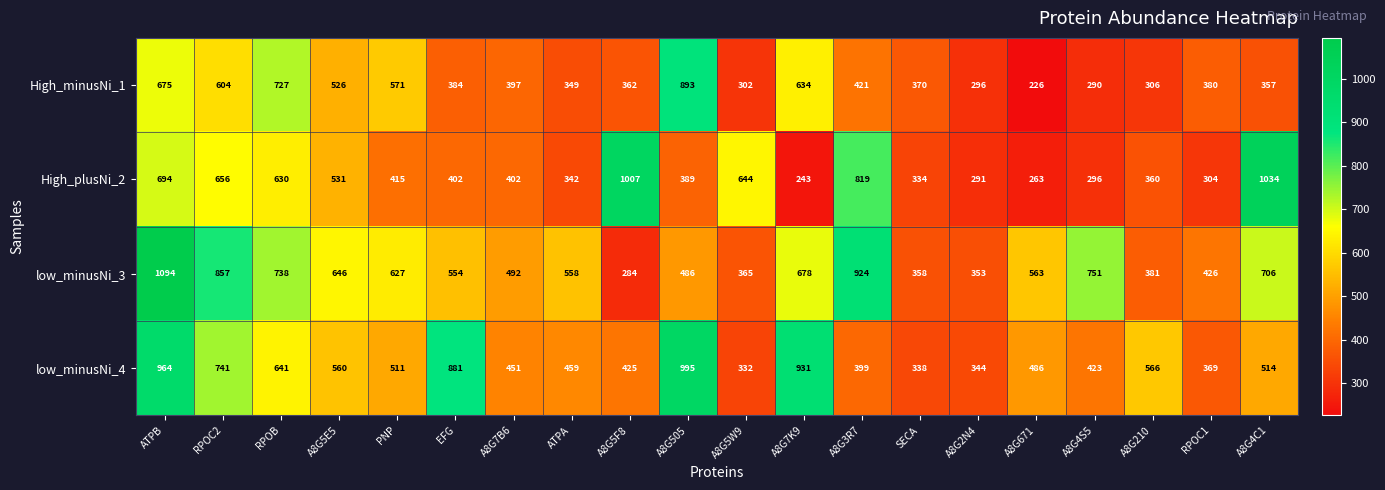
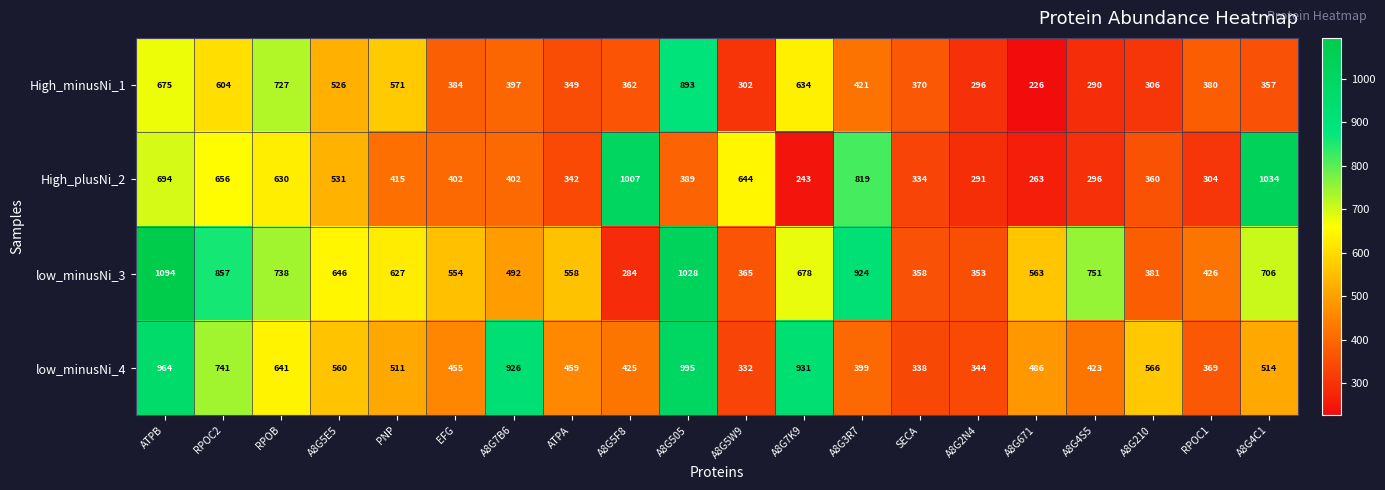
low_minusNi_3, A8G505: 486 -> 1028
low_minusNi_4, EFG: 881 -> 455
low_minusNi_4, A8G7B6: 451 -> 926
